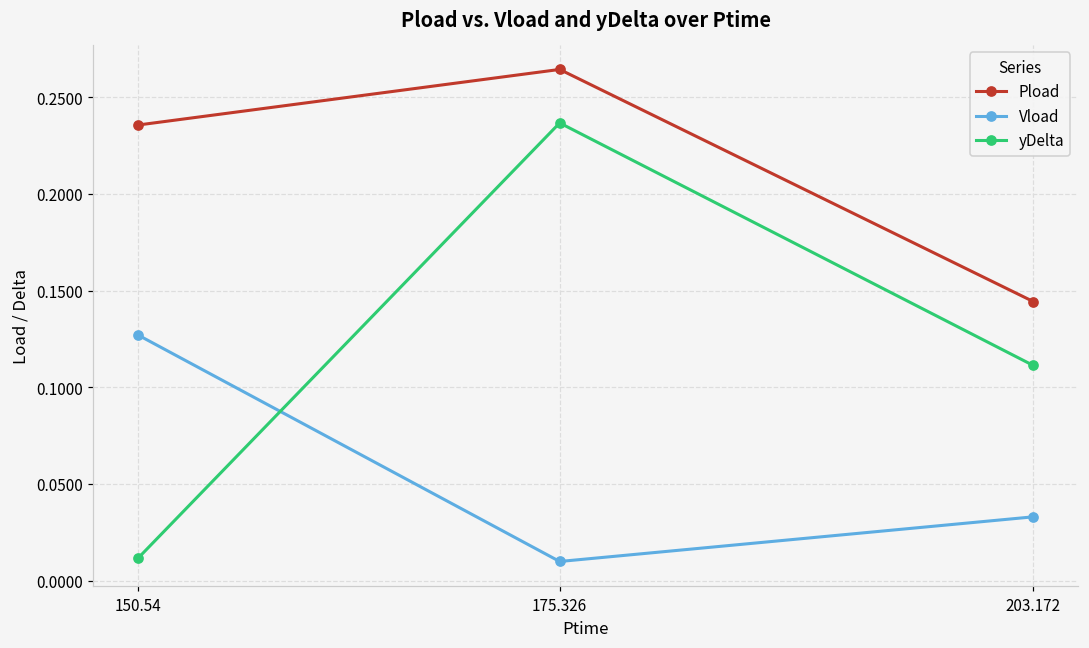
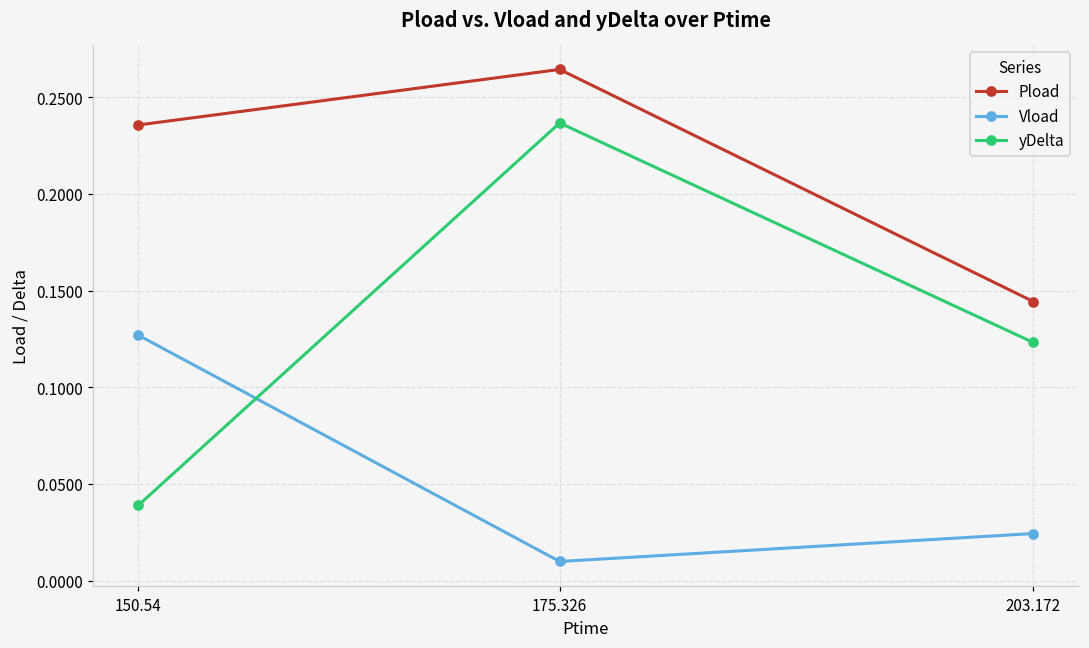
yDelta, 150.54: 0.012 -> 0.039
Vload, 203.172: 0.033 -> 0.024
yDelta, 203.172: 0.111 -> 0.123
